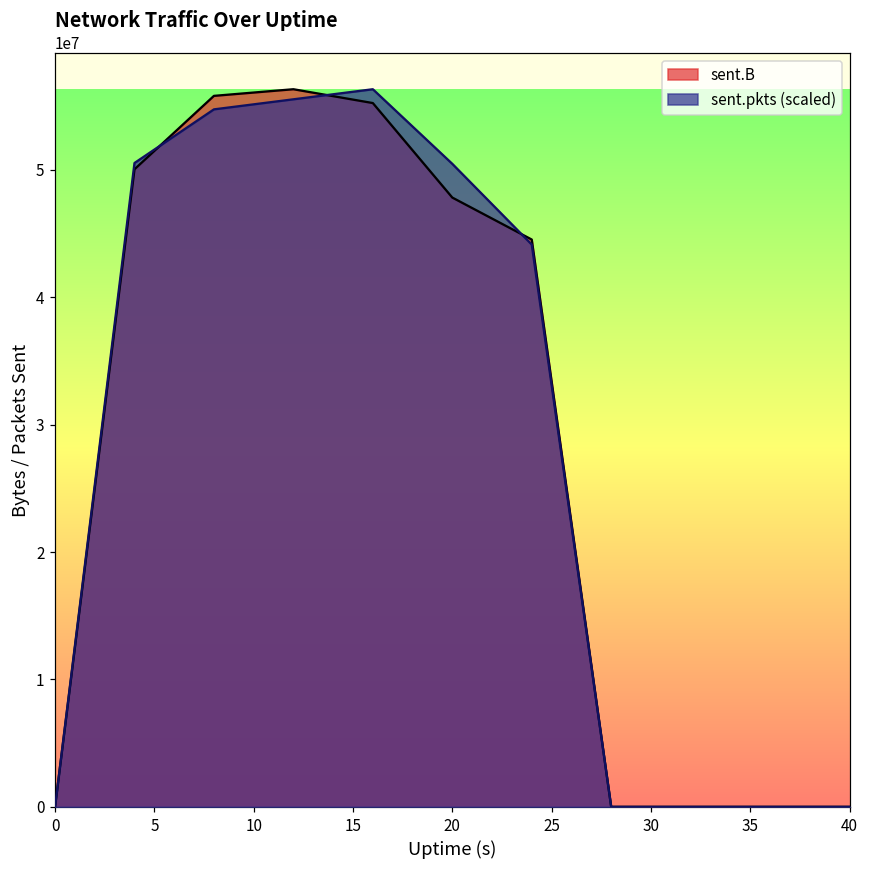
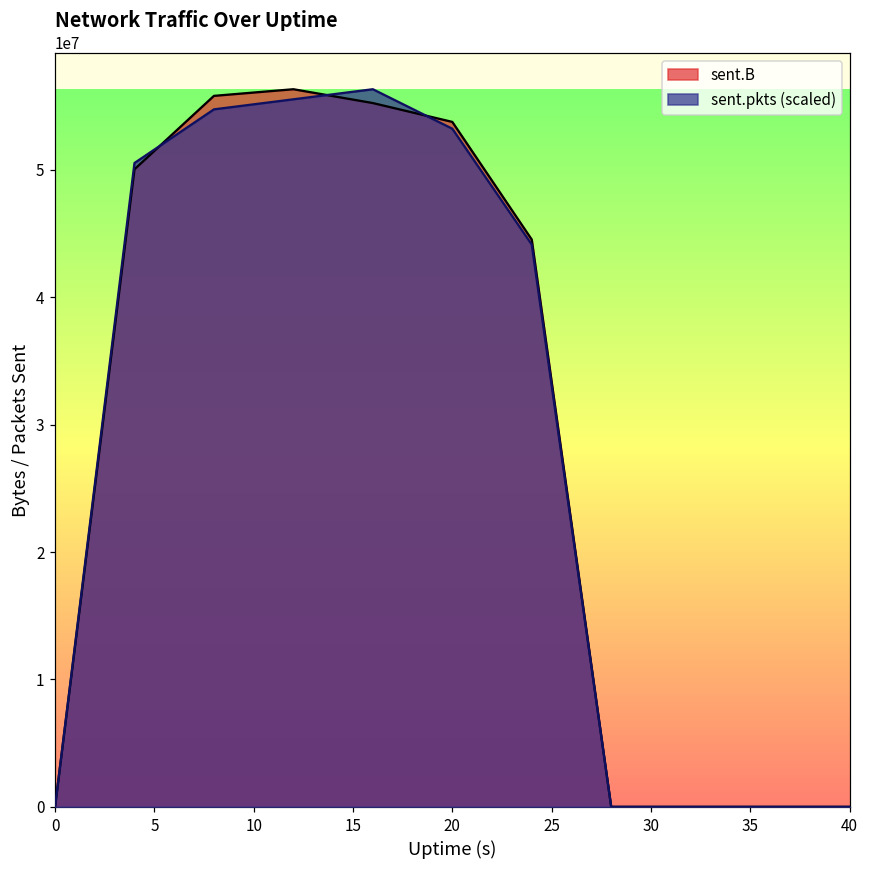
sent.B, 20: 47800000 -> 53800000
sent.pkts (scaled), 20: 50500000 -> 53200000
